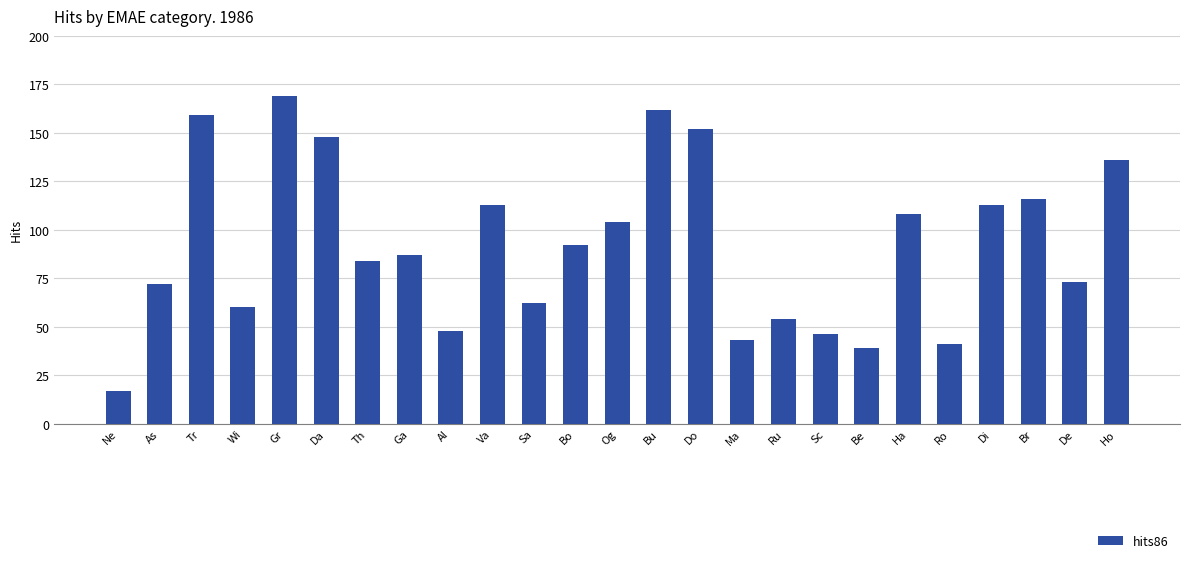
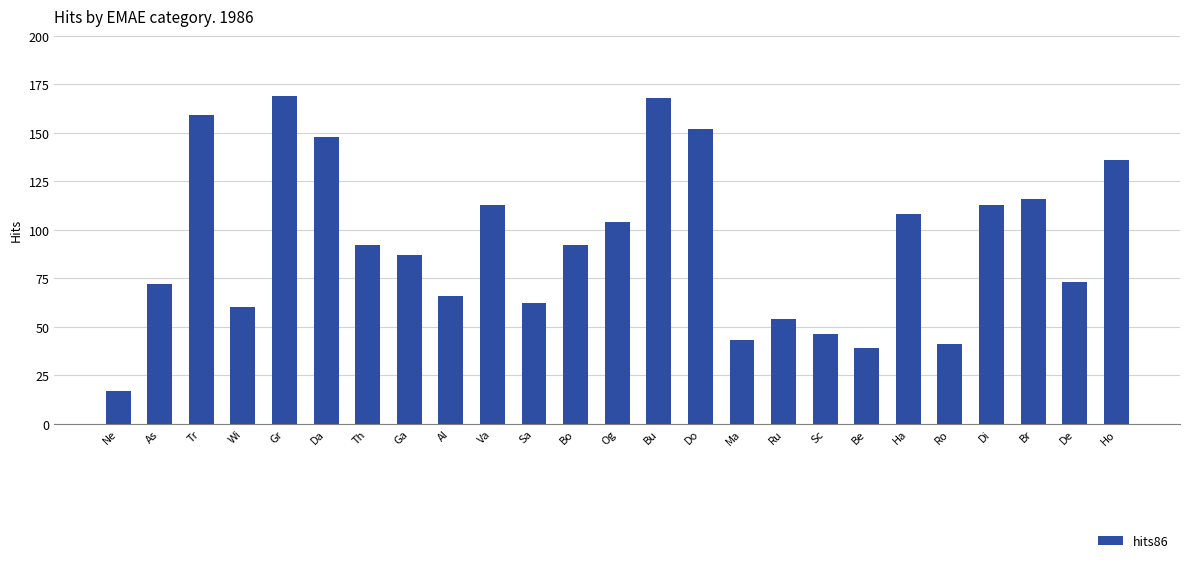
Th: 84 -> 92
Al: 48 -> 66
Bu: 162 -> 168
